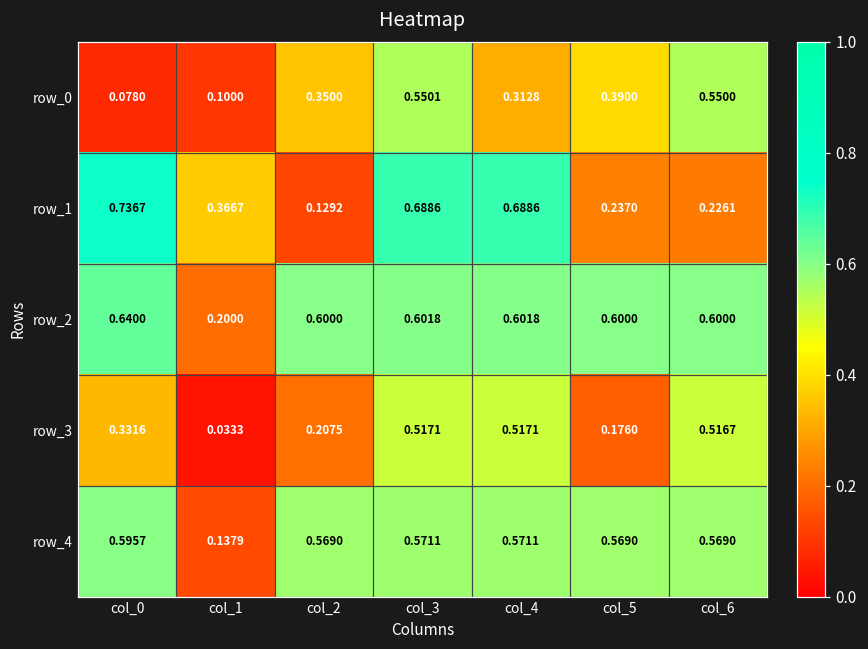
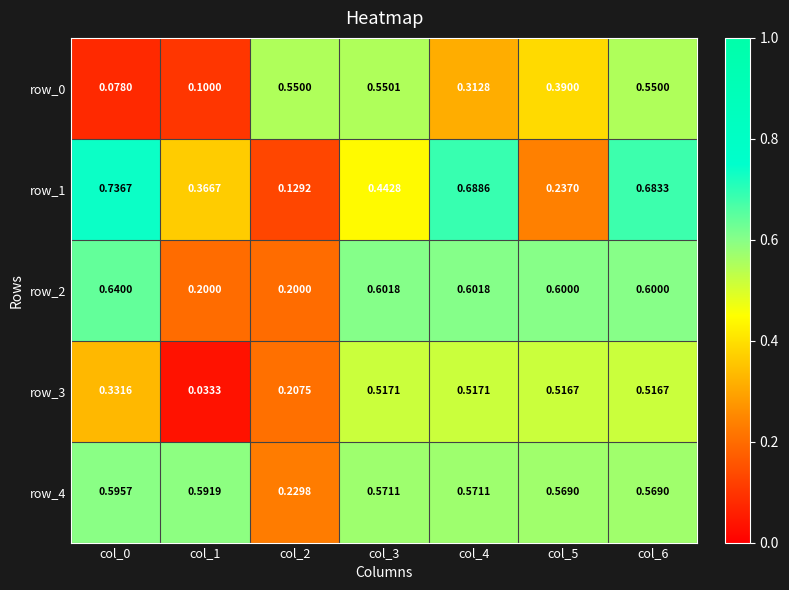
row_0, col_2: 0.3500 -> 0.5500
row_1, col_3: 0.6886 -> 0.4428
row_1, col_6: 0.2261 -> 0.6833
row_2, col_2: 0.6000 -> 0.2000
row_3, col_5: 0.1760 -> 0.5167
row_4, col_1: 0.1379 -> 0.5919
row_4, col_2: 0.5690 -> 0.2298
